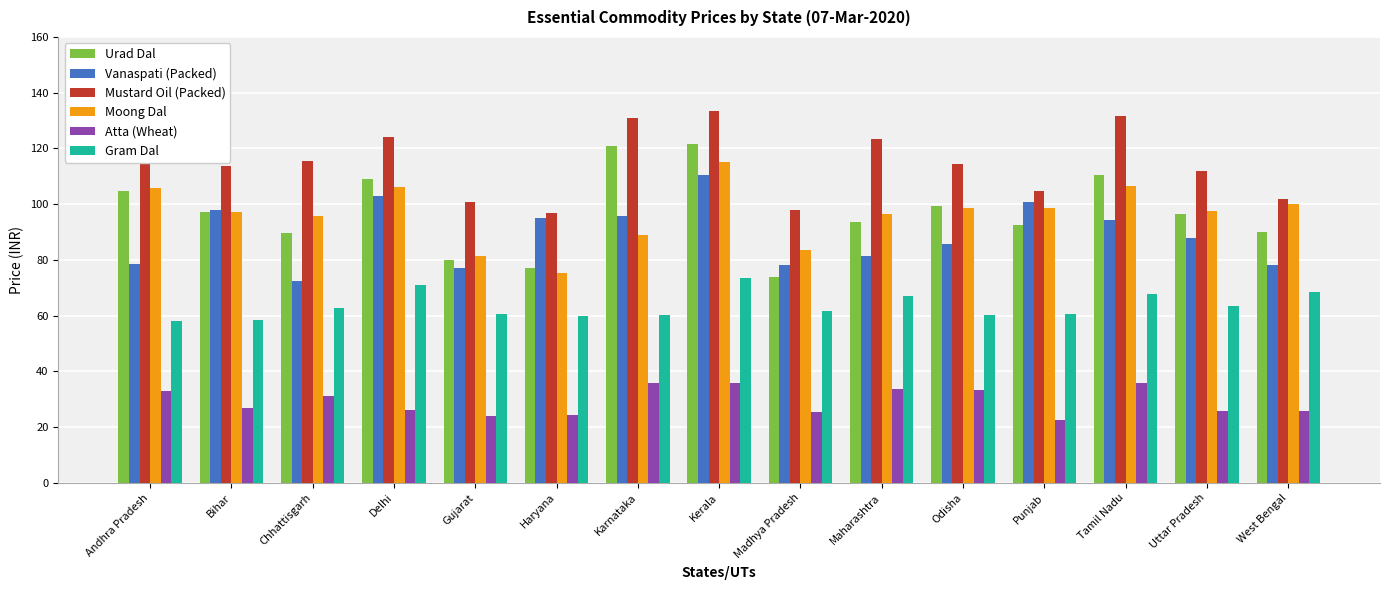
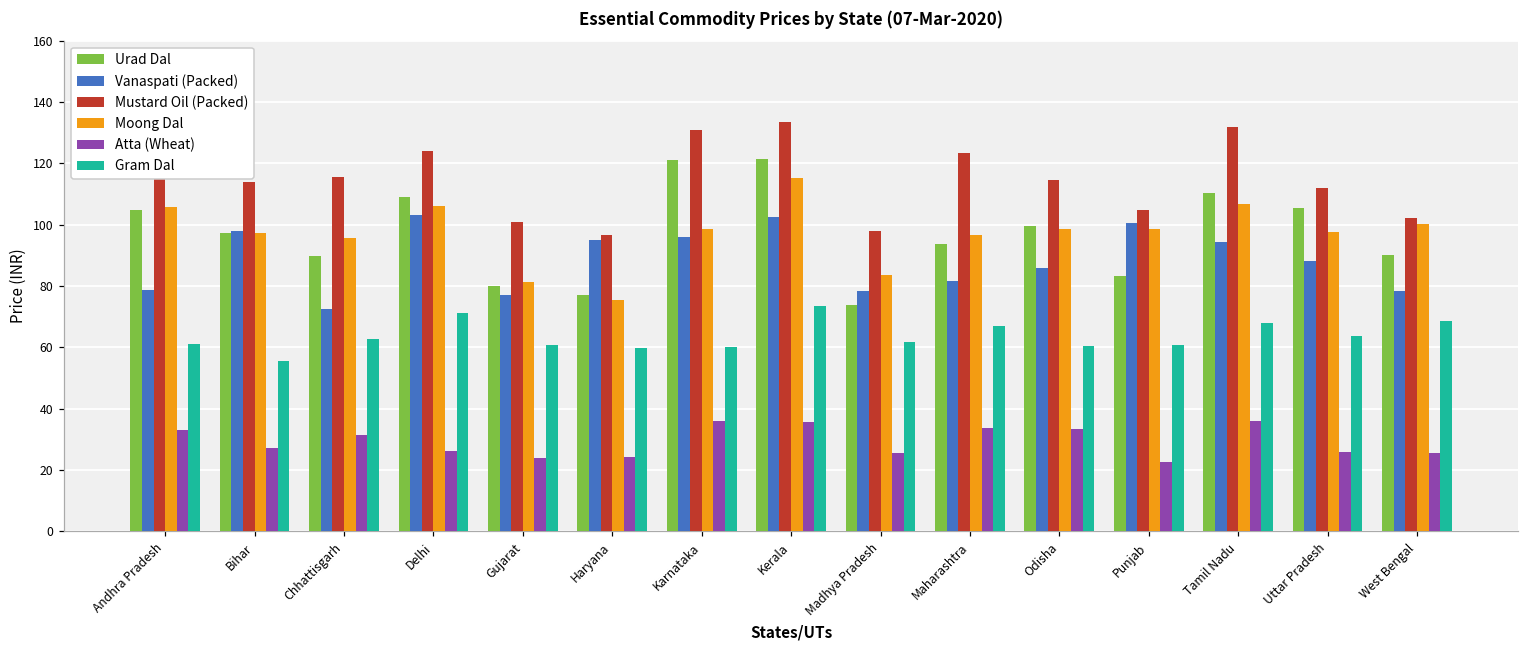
Gram Dal, Andhra Pradesh: 58 -> 61
Gram Dal, Bihar: 59 -> 56
Moong Dal, Karnataka: 89 -> 99
Vanaspati (Packed), Kerala: 111 -> 103
Urad Dal, Punjab: 93 -> 83
Urad Dal, Uttar Pradesh: 96 -> 106
